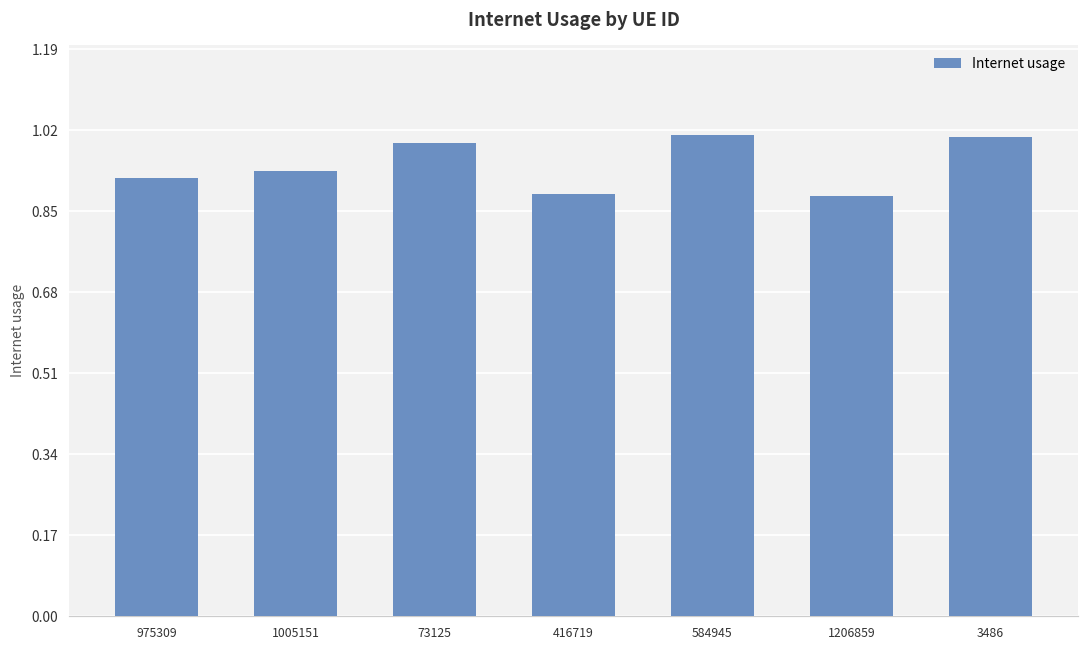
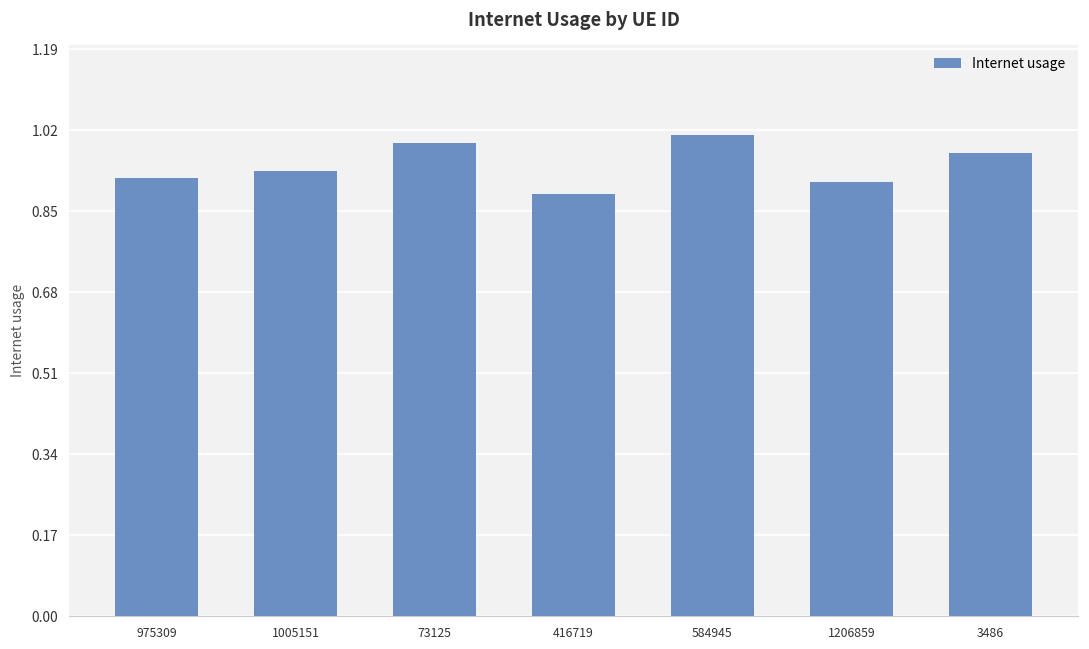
1206859: 0.88 -> 0.91
3486: 1.01 -> 0.97
